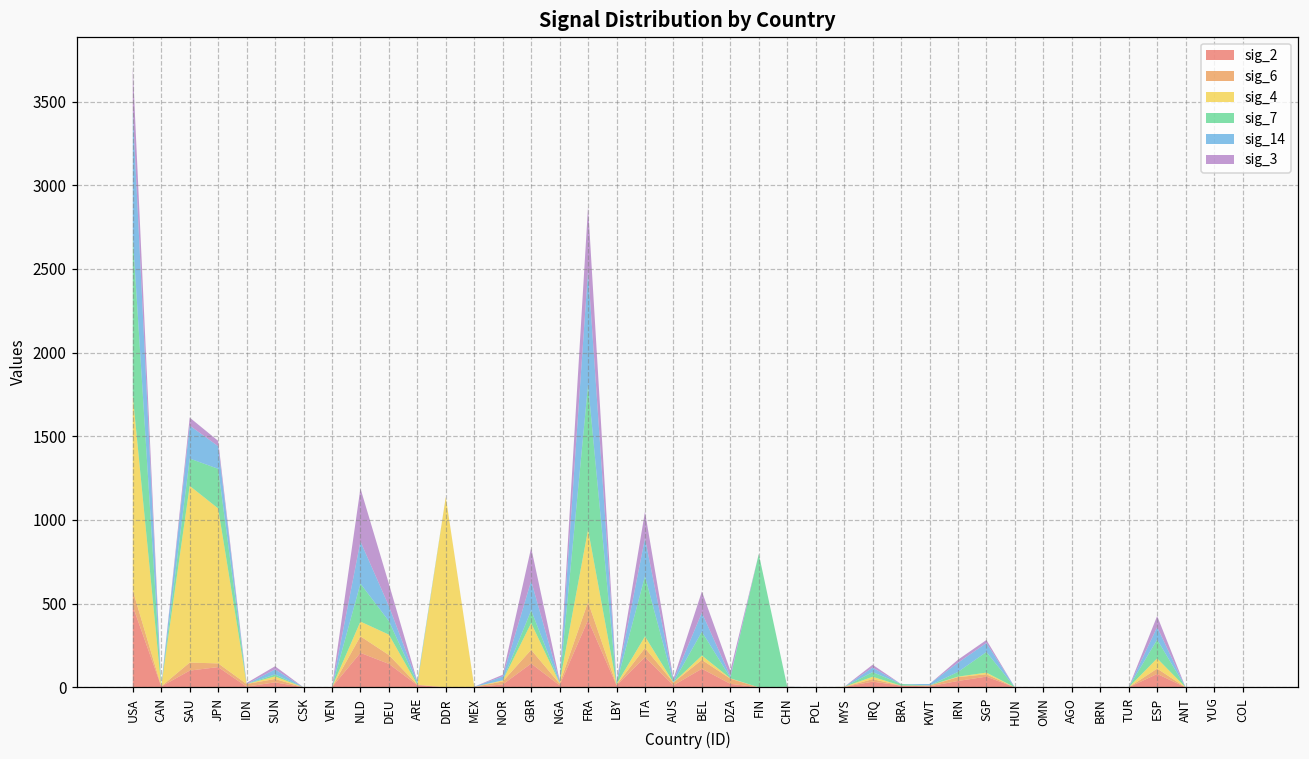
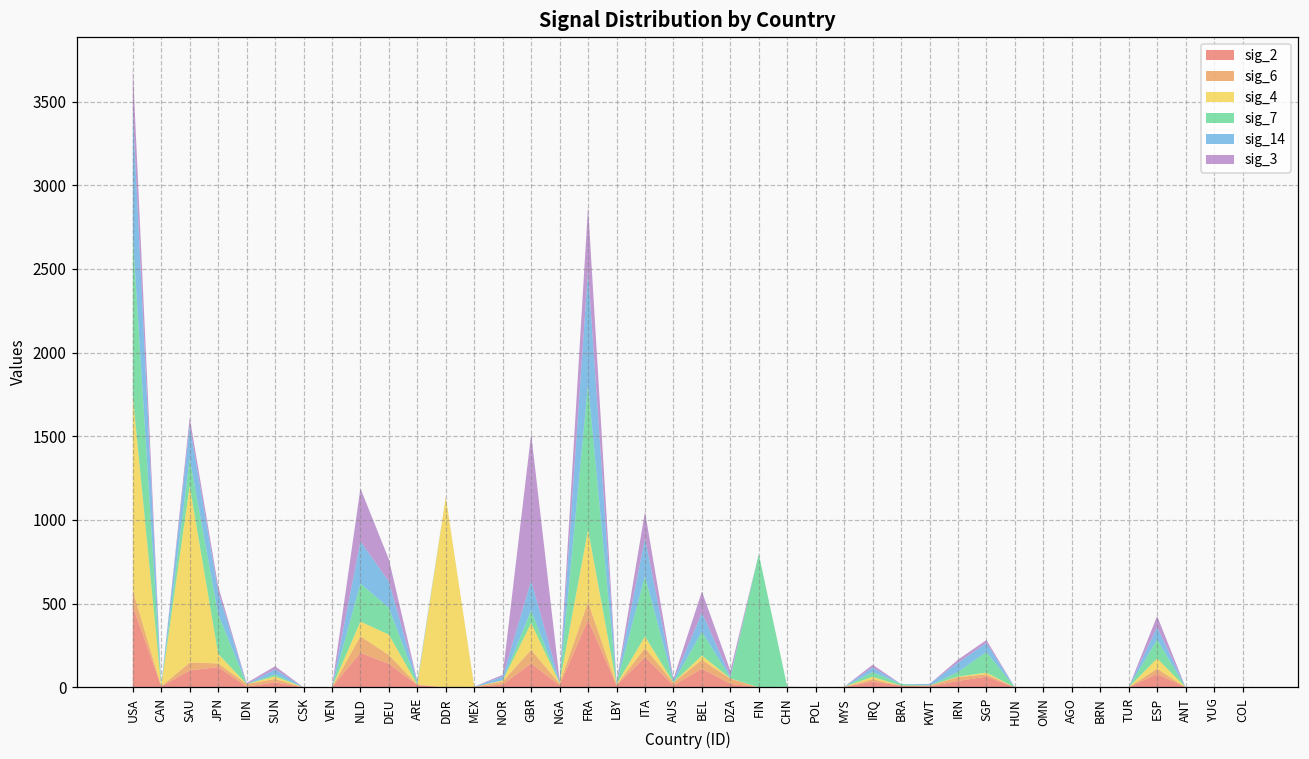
sig_4, JPN: 930 -> 60
sig_7, DEU: 80 -> 160
sig_14, DEU: 90 -> 160
sig_3, GBR: 200 -> 880
